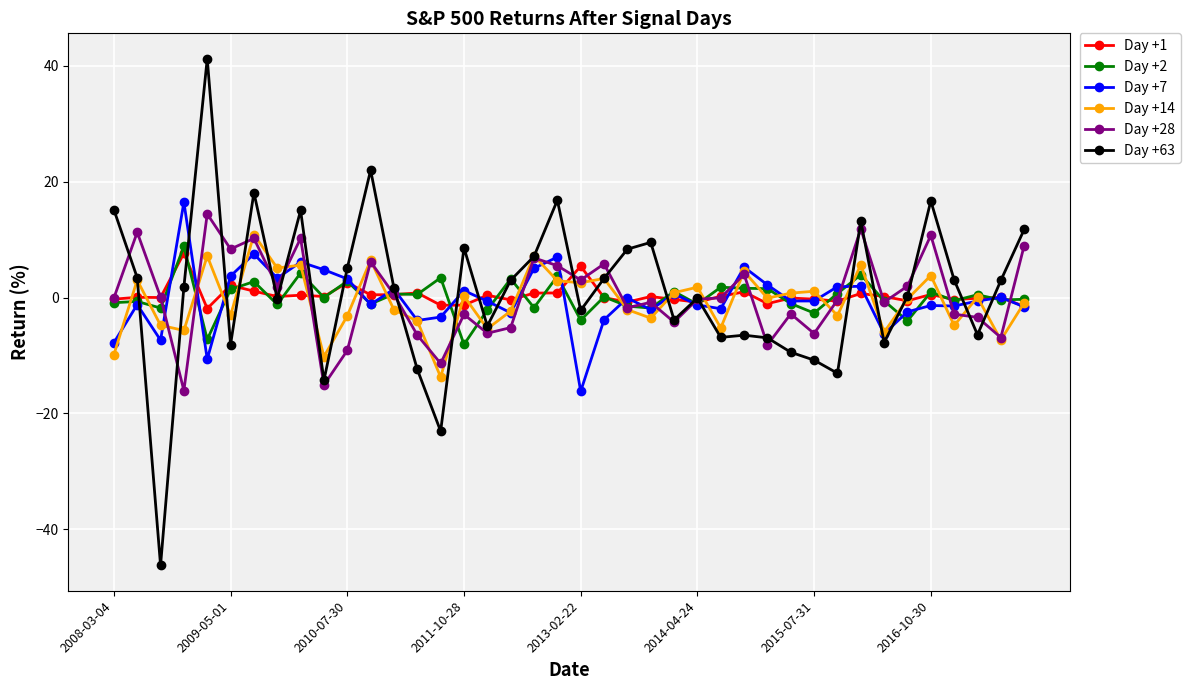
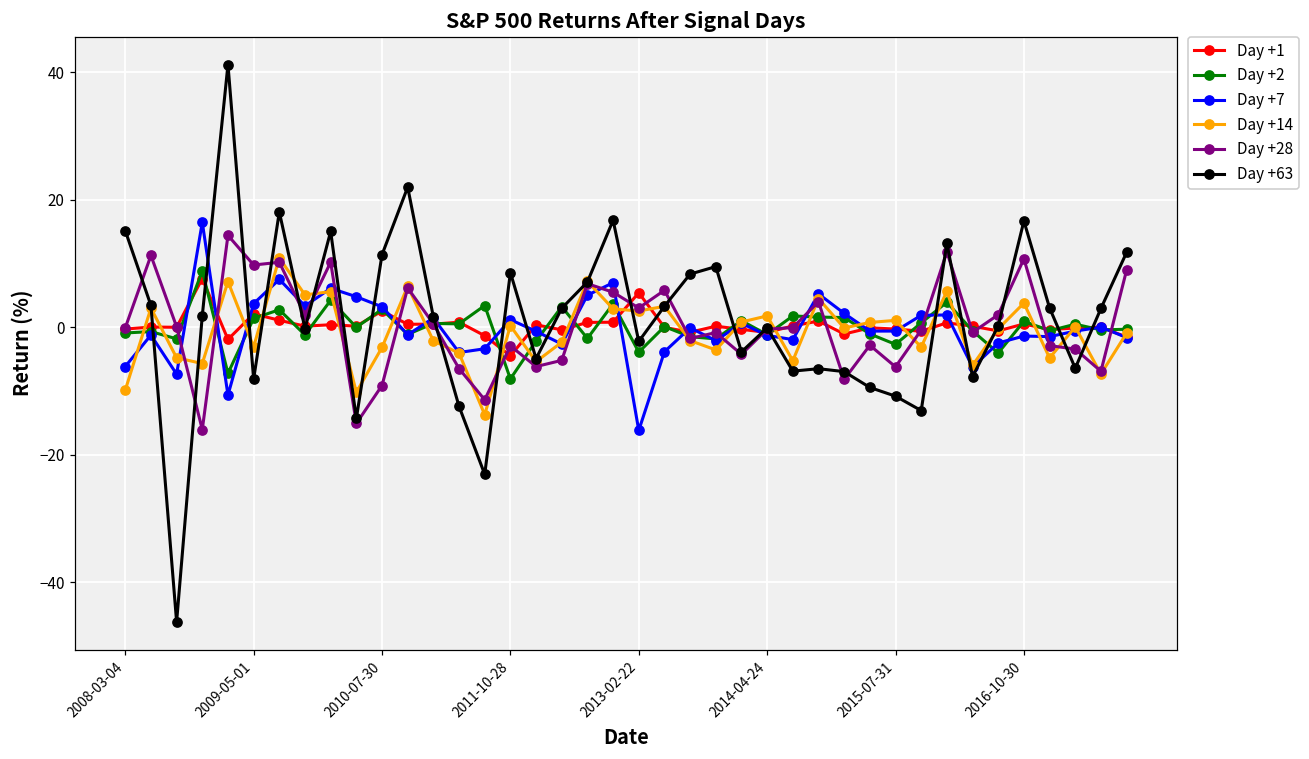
Day +7, 2008-03-04: -8 -> -6
Day +28, 2009-05-01: 8 -> 10
Day +63, 2010-07-30: 5 -> 11
Day +1, 2011-10-28: -1 -> -4
